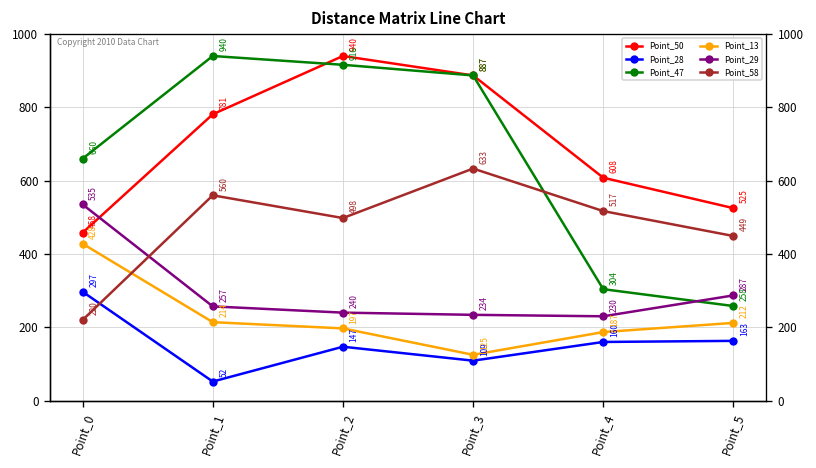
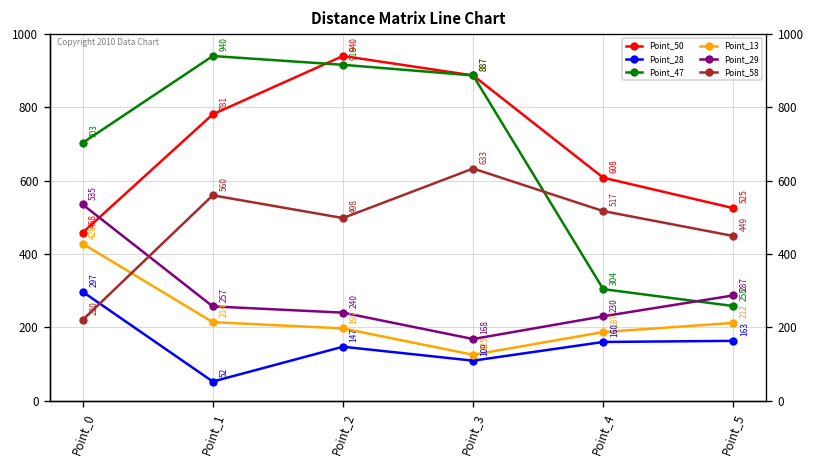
Point_47, Point_0: 660 -> 703
Point_29, Point_3: 234 -> 168
